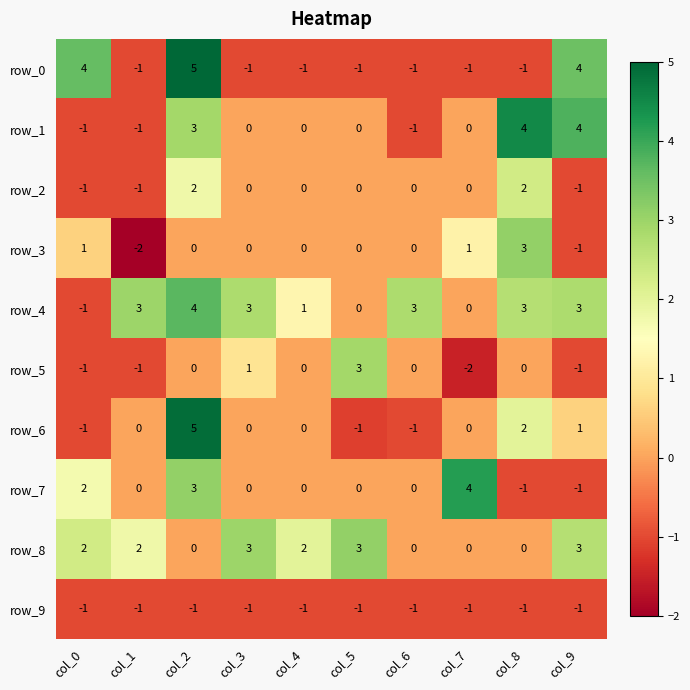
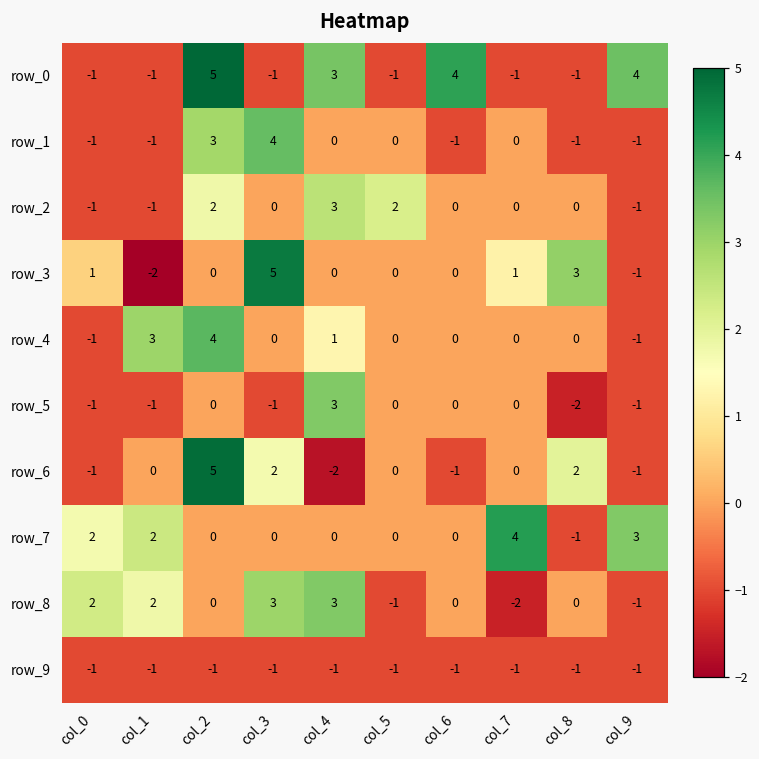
row_0, col_0: 4 -> -1
row_0, col_4: -1 -> 3
row_0, col_6: -1 -> 4
row_1, col_3: 0 -> 4
row_1, col_8: 4 -> -1
row_1, col_9: 4 -> -1
row_2, col_4: 0 -> 3
row_2, col_5: 0 -> 2
row_2, col_8: 2 -> 0
row_3, col_3: 0 -> 5
row_4, col_3: 3 -> 0
row_4, col_6: 3 -> 0
row_4, col_8: 3 -> 0
row_4, col_9: 3 -> -1
row_5, col_3: 1 -> -1
row_5, col_4: 0 -> 3
row_5, col_5: 3 -> 0
row_5, col_7: -2 -> 0
row_5, col_8: 0 -> -2
row_6, col_3: 0 -> 2
row_6, col_4: 0 -> -2
row_6, col_5: -1 -> 0
row_6, col_9: 1 -> -1
row_7, col_1: 0 -> 2
row_7, col_2: 3 -> 0
row_7, col_9: -1 -> 3
row_8, col_4: 2 -> 3
row_8, col_5: 3 -> -1
row_8, col_7: 0 -> -2
row_8, col_9: 3 -> -1
